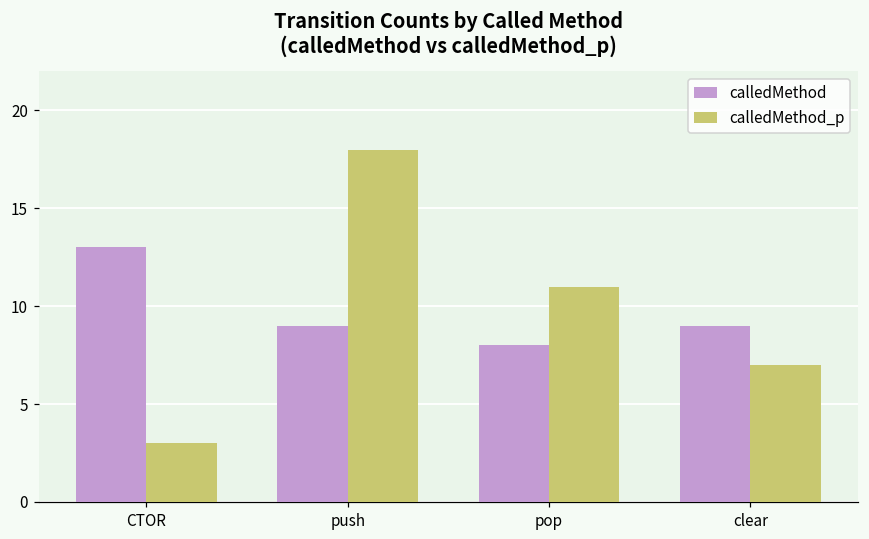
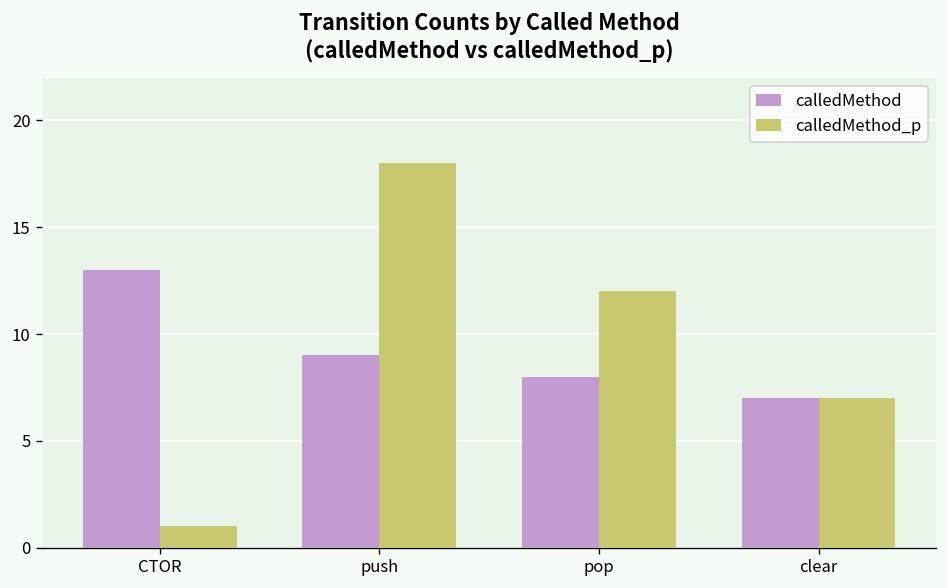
calledMethod_p, CTOR: 3 -> 1
calledMethod_p, pop: 11 -> 12
calledMethod, clear: 9 -> 7
